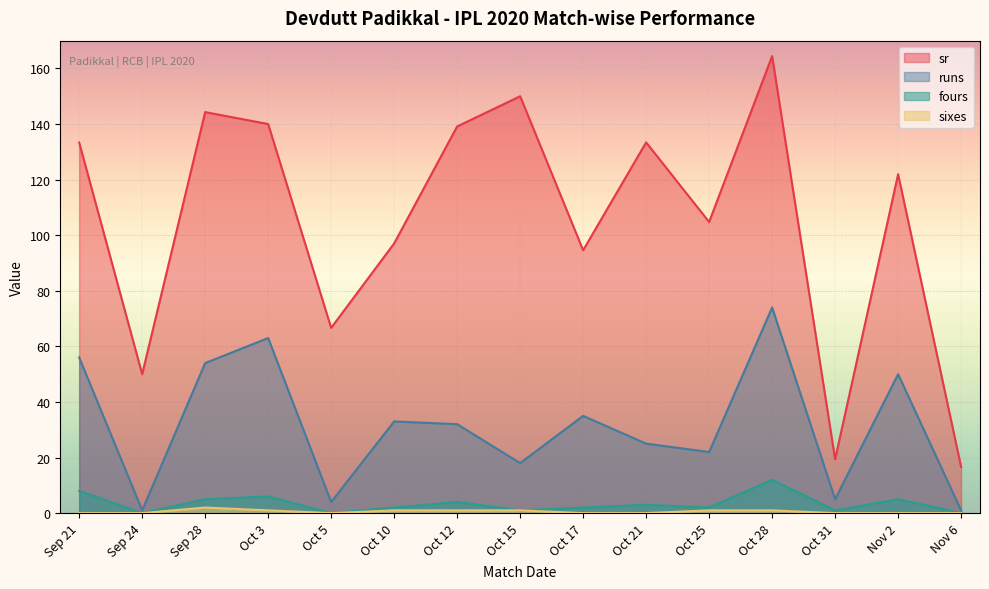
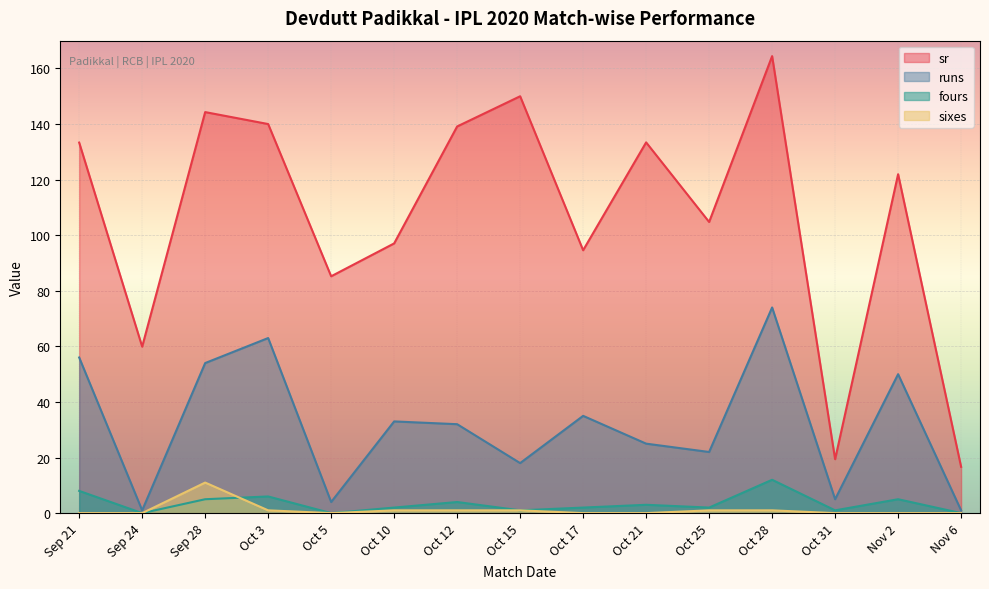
sr, Sep 24: 50 -> 60
sixes, Sep 28: 2 -> 11
sr, Oct 5: 67 -> 85
